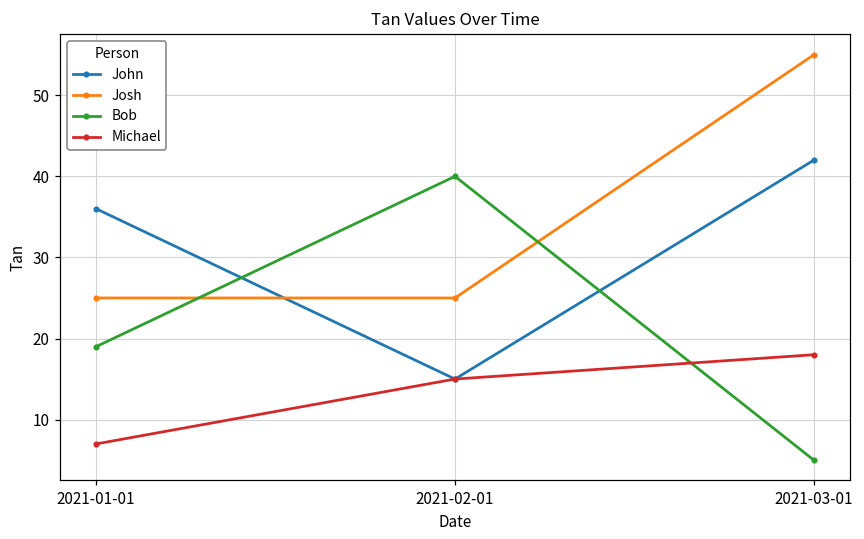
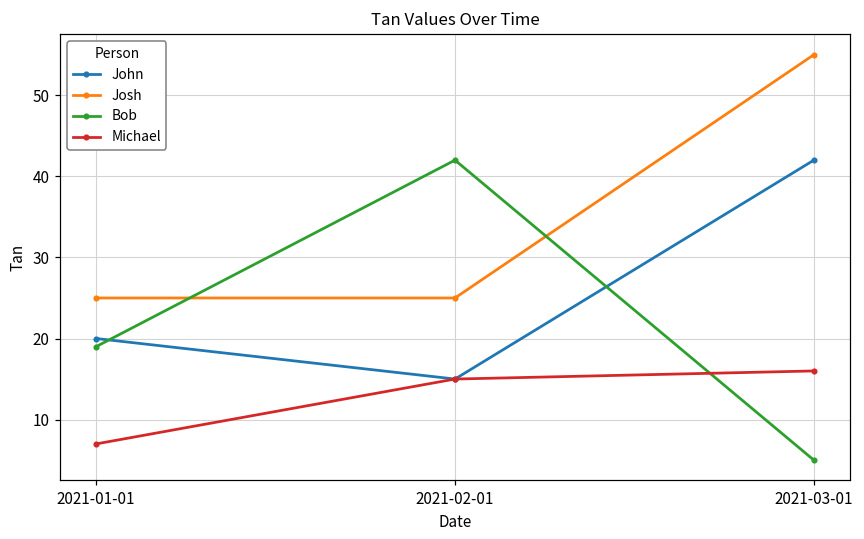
John, 2021-01-01: 36 -> 20
Bob, 2021-02-01: 40 -> 42
Michael, 2021-03-01: 18 -> 16
